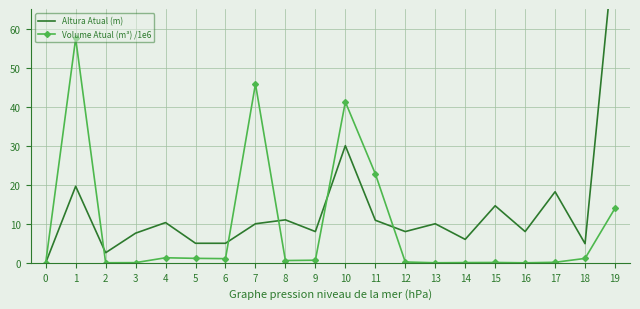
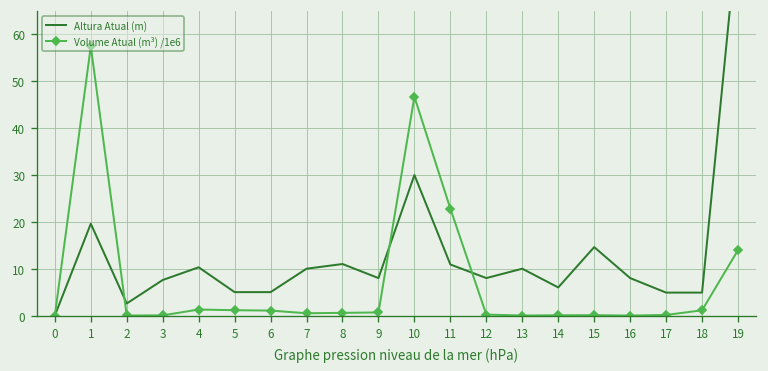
Volume Atual (m³) /1e6, 7: 46 -> 0
Volume Atual (m³) /1e6, 10: 41 -> 47
Altura Atual (m), 17: 18 -> 5
